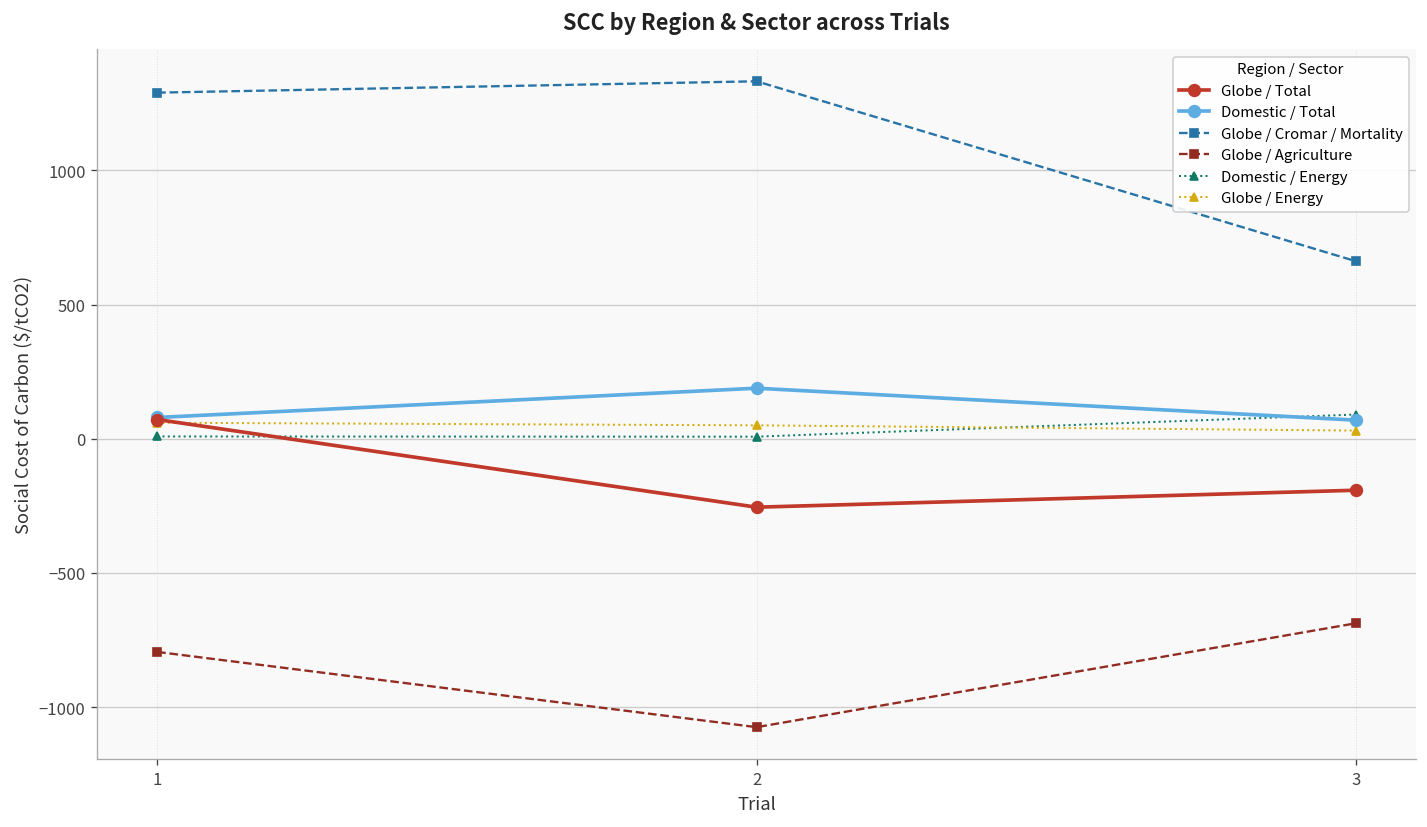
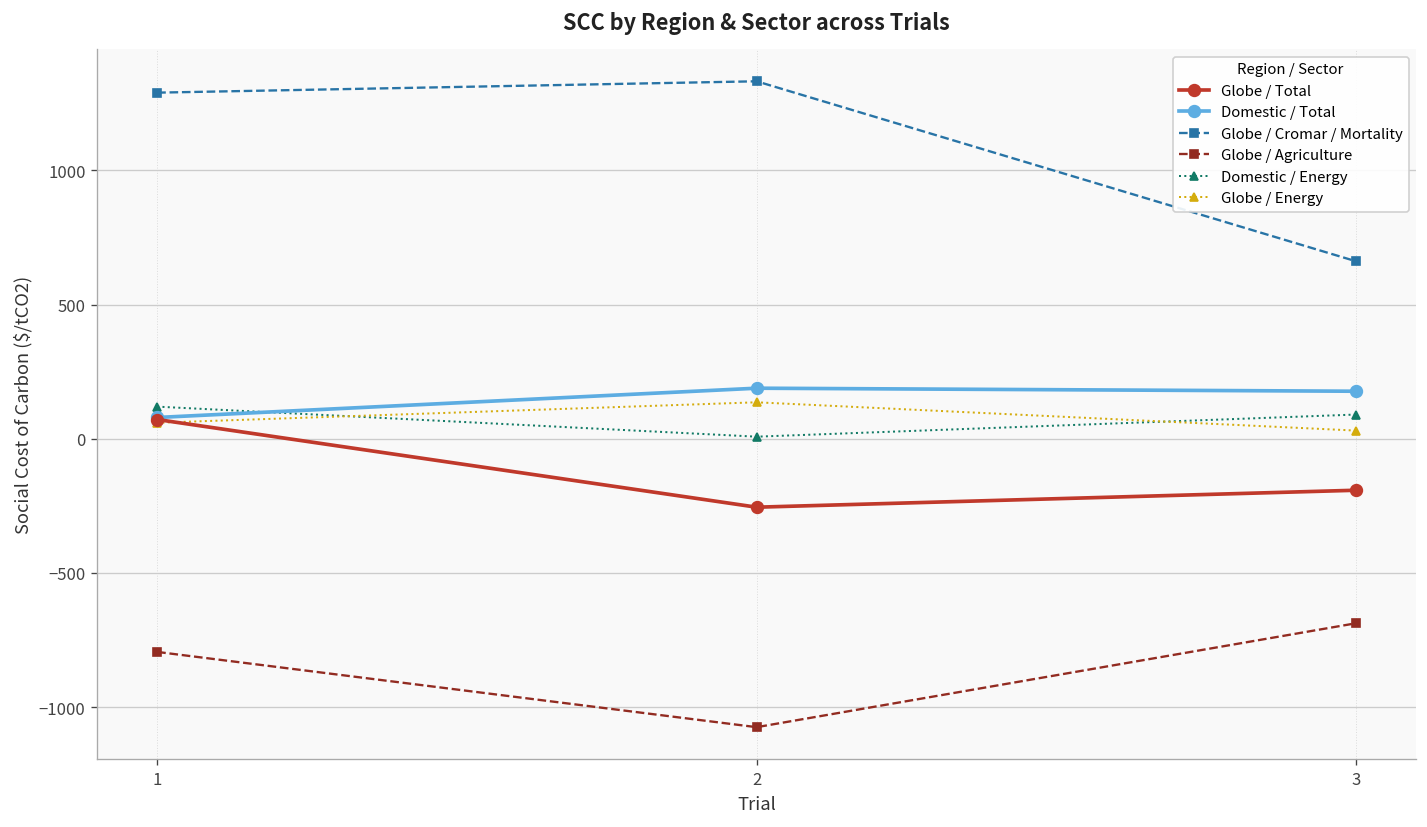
Domestic / Energy, 1: 10 -> 120
Globe / Energy, 2: 50 -> 140
Domestic / Total, 3: 70 -> 180
